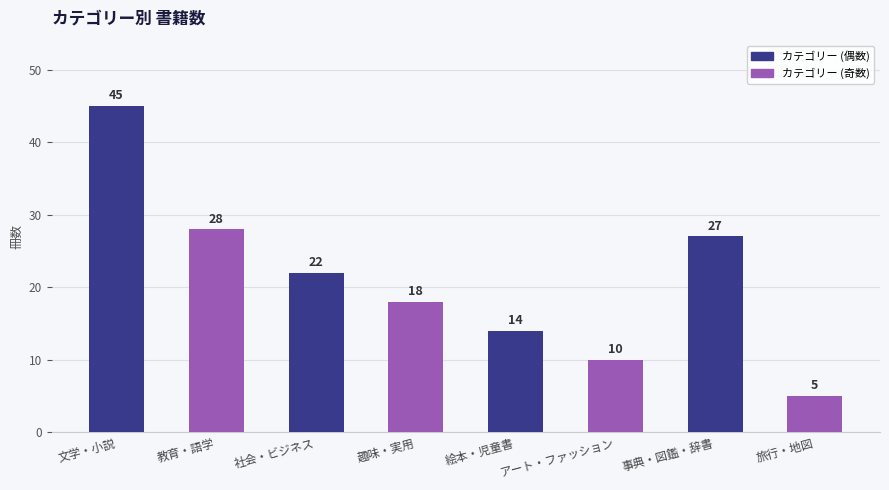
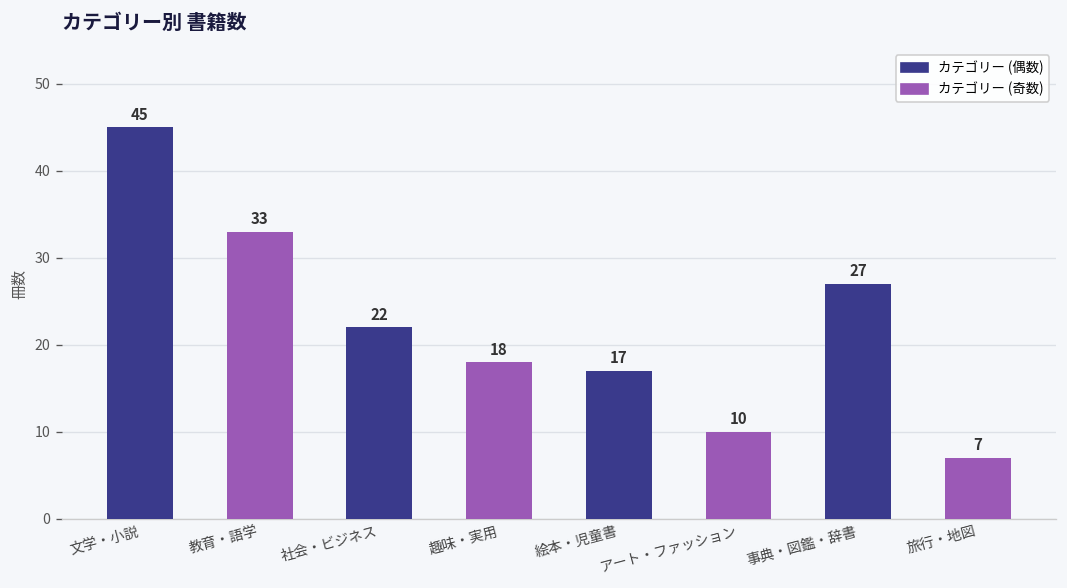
教育・語学: 28 -> 33
絵本・児童書: 14 -> 17
旅行・地図: 5 -> 7
